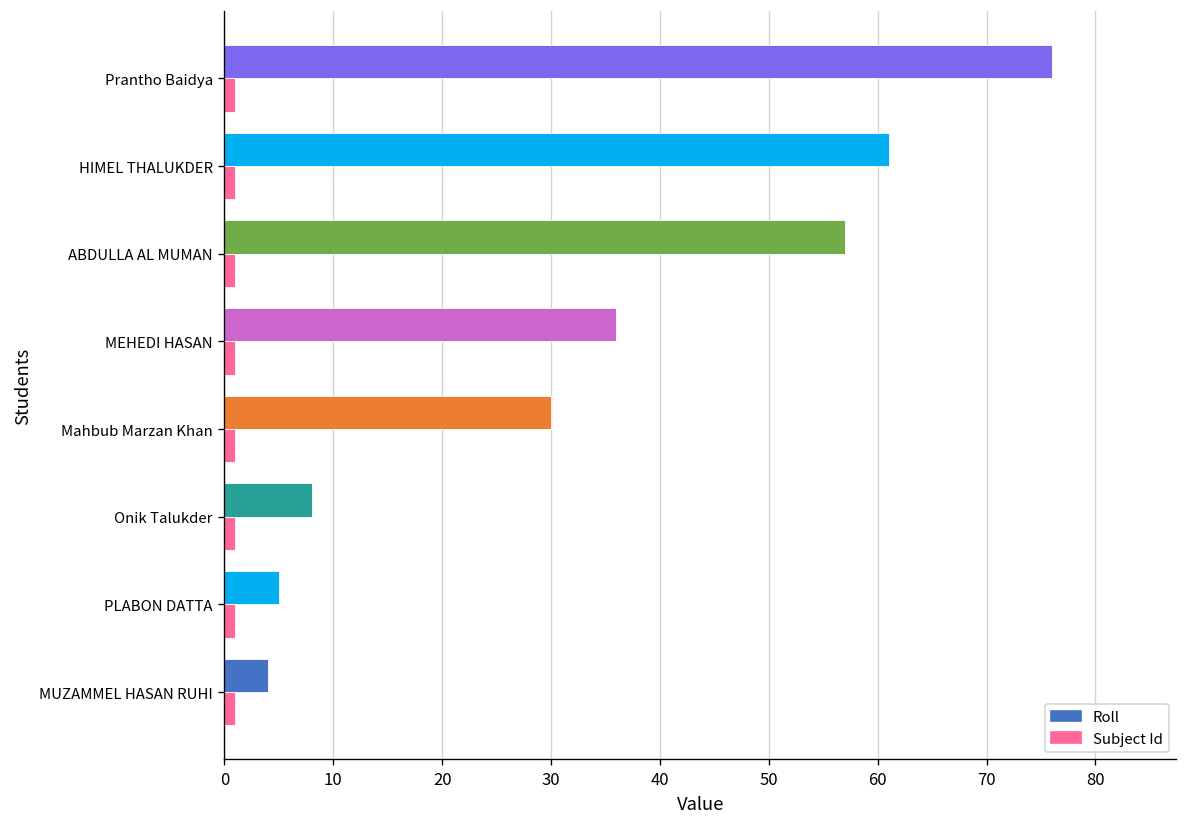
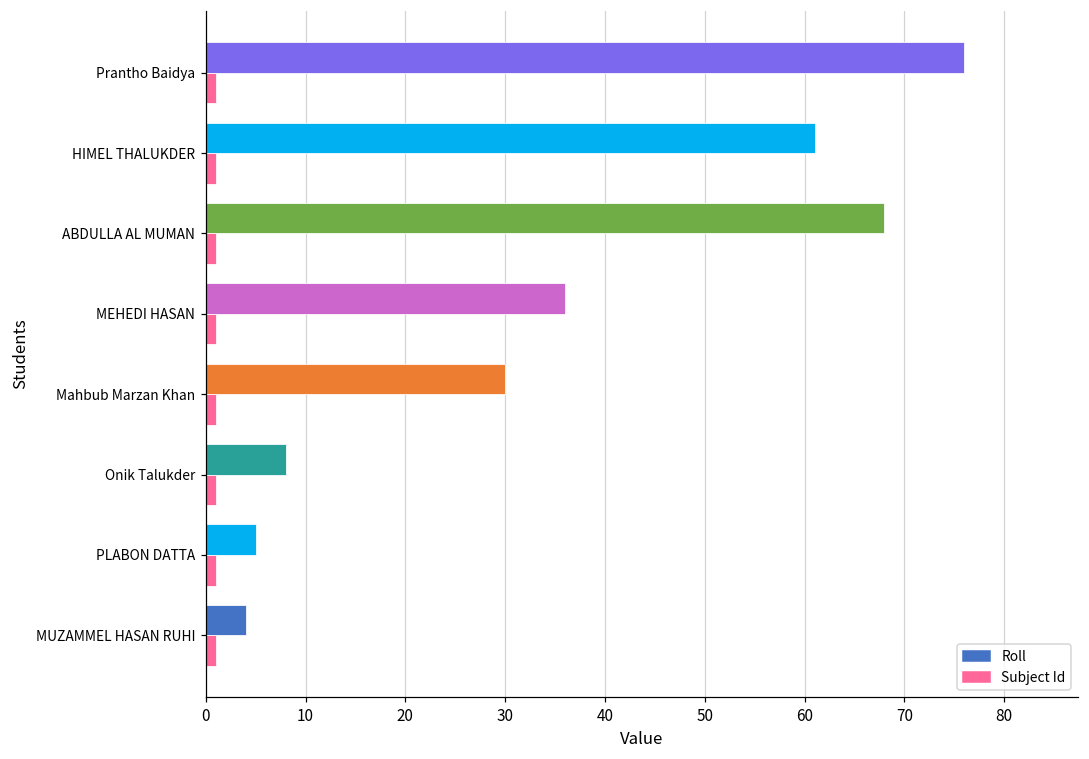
Roll, ABDULLA AL MUMAN: 57 -> 68
